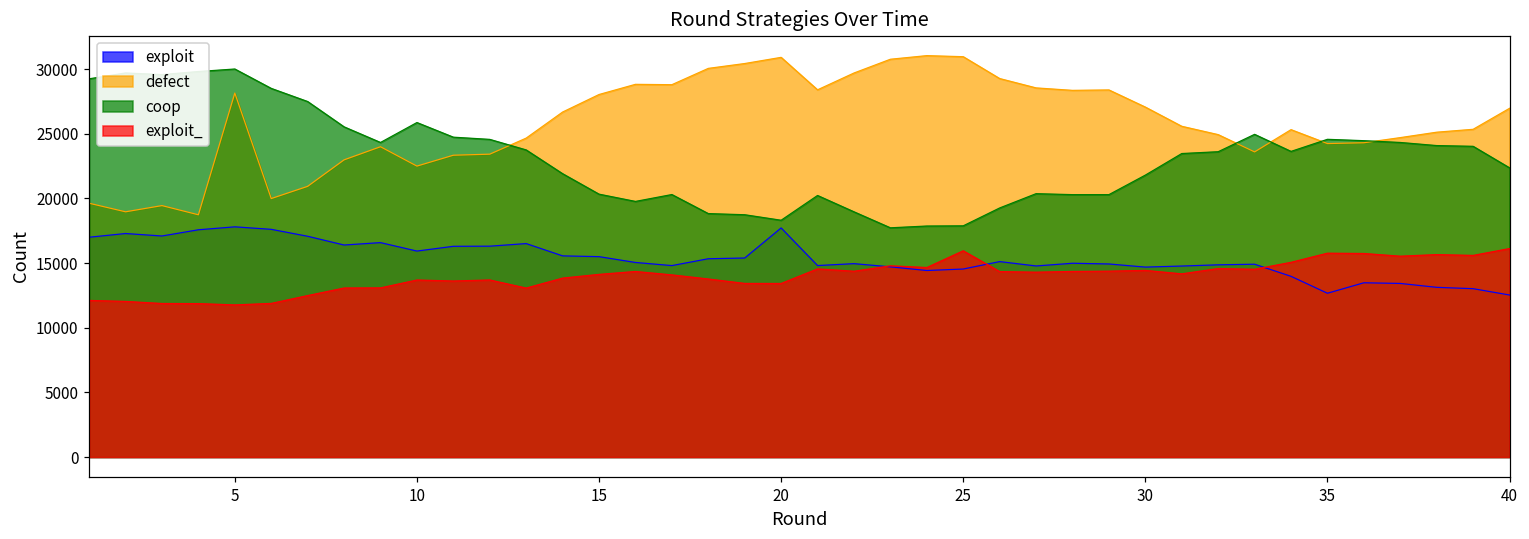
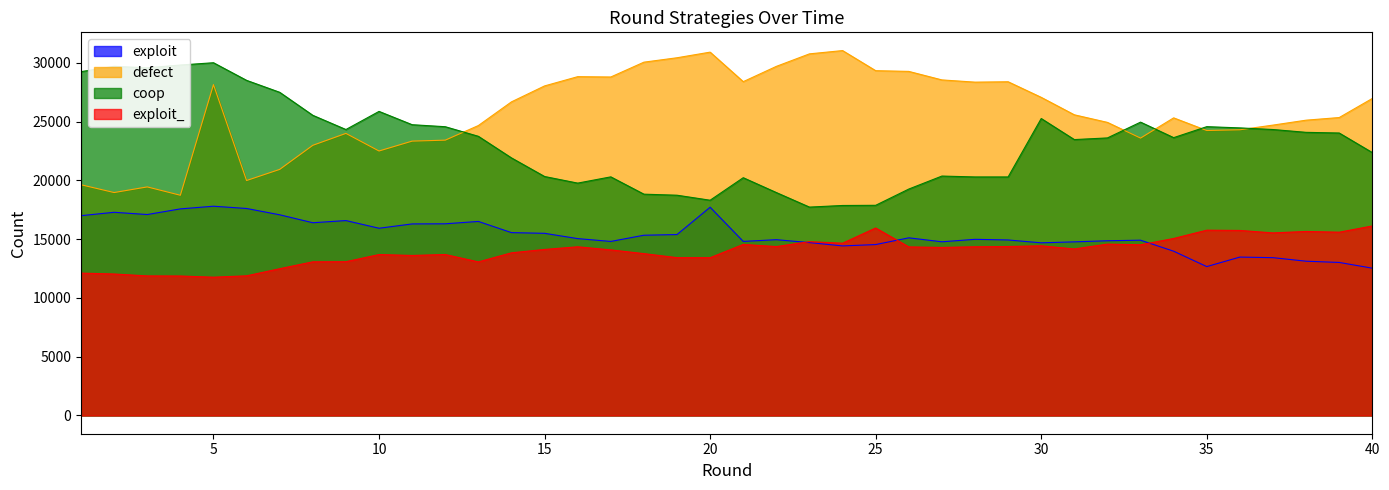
defect, 25: 31000 -> 29300
coop, 30: 21800 -> 25300
